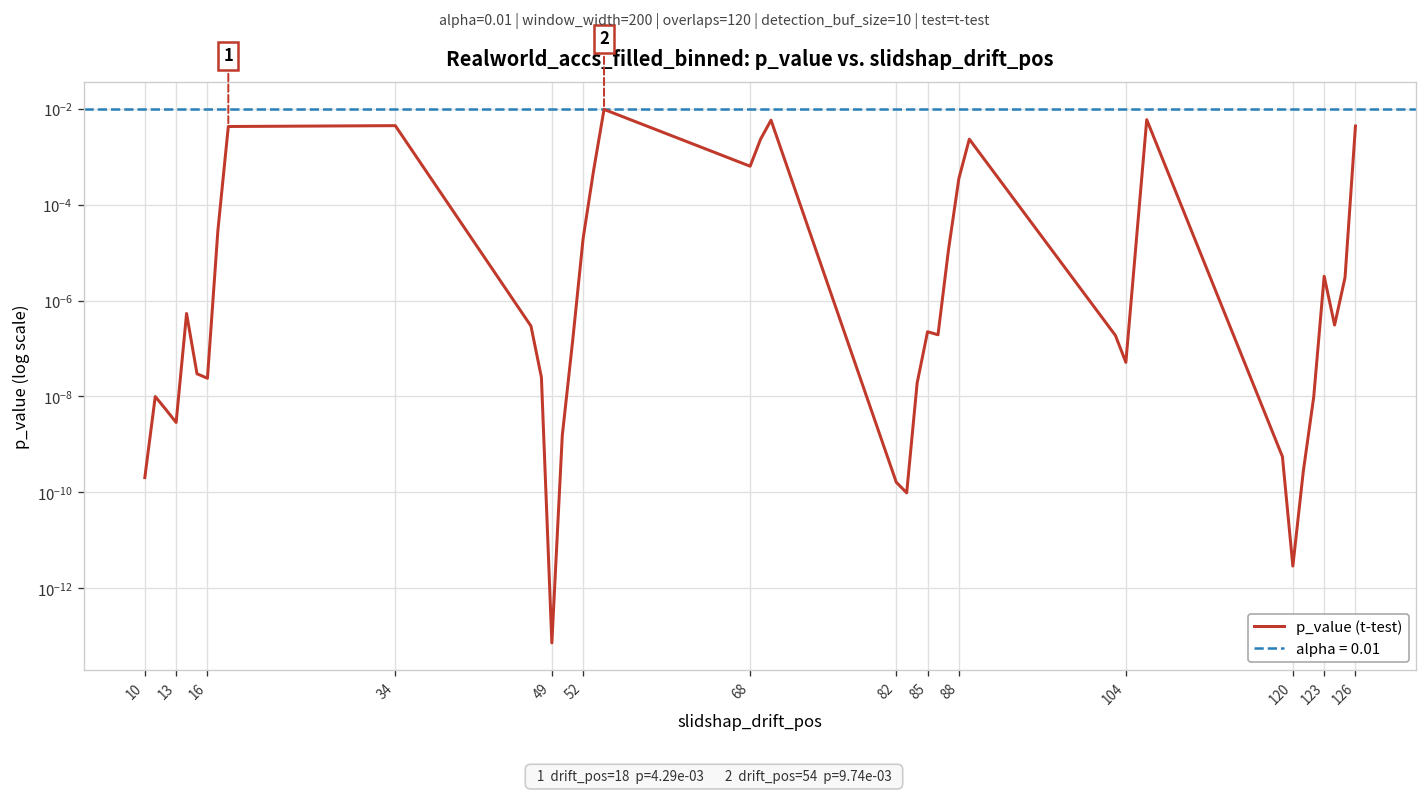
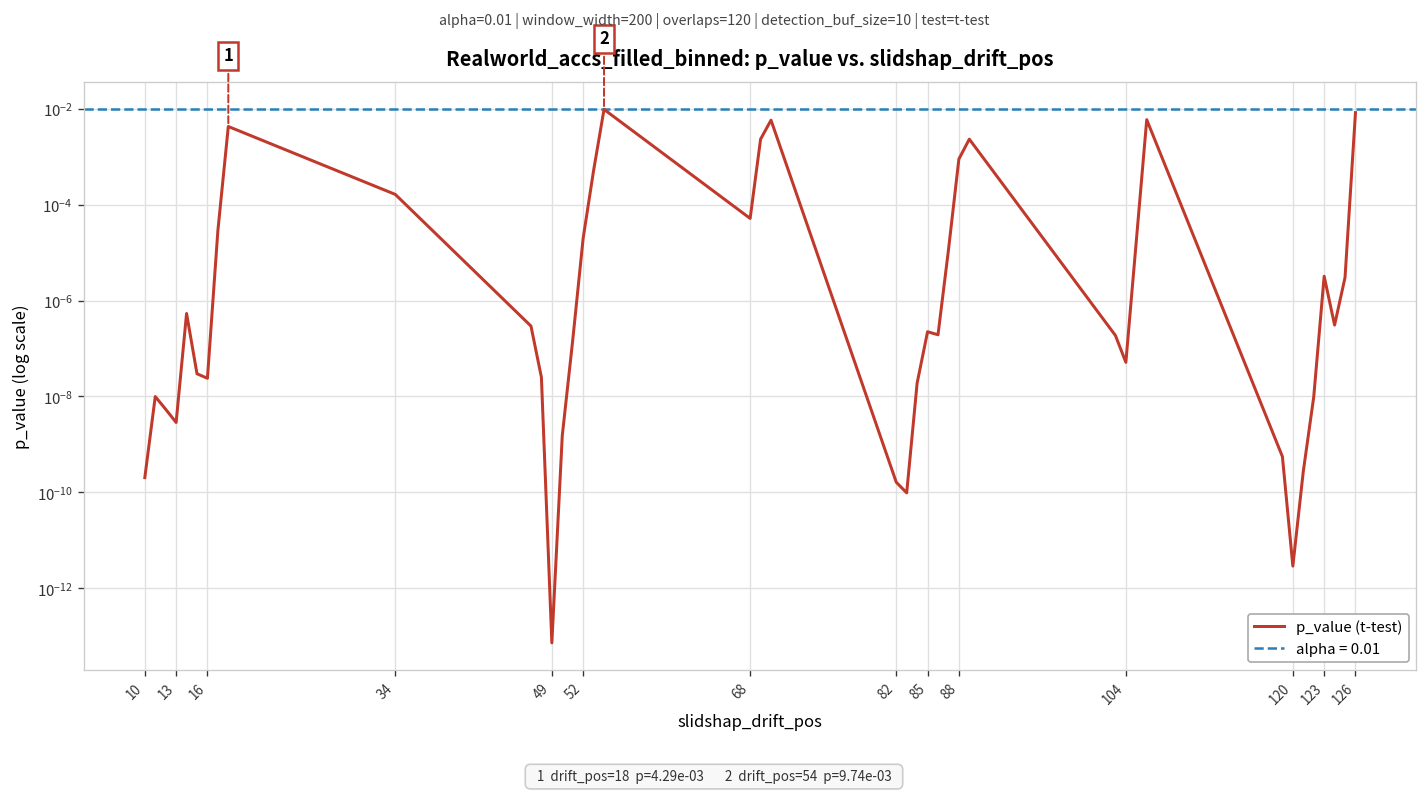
34: 0.004 -> 0.00016
68: 0.0006 -> 0.00005
88: 0.0004 -> 0.0009
126: 0.004 -> 0.008
